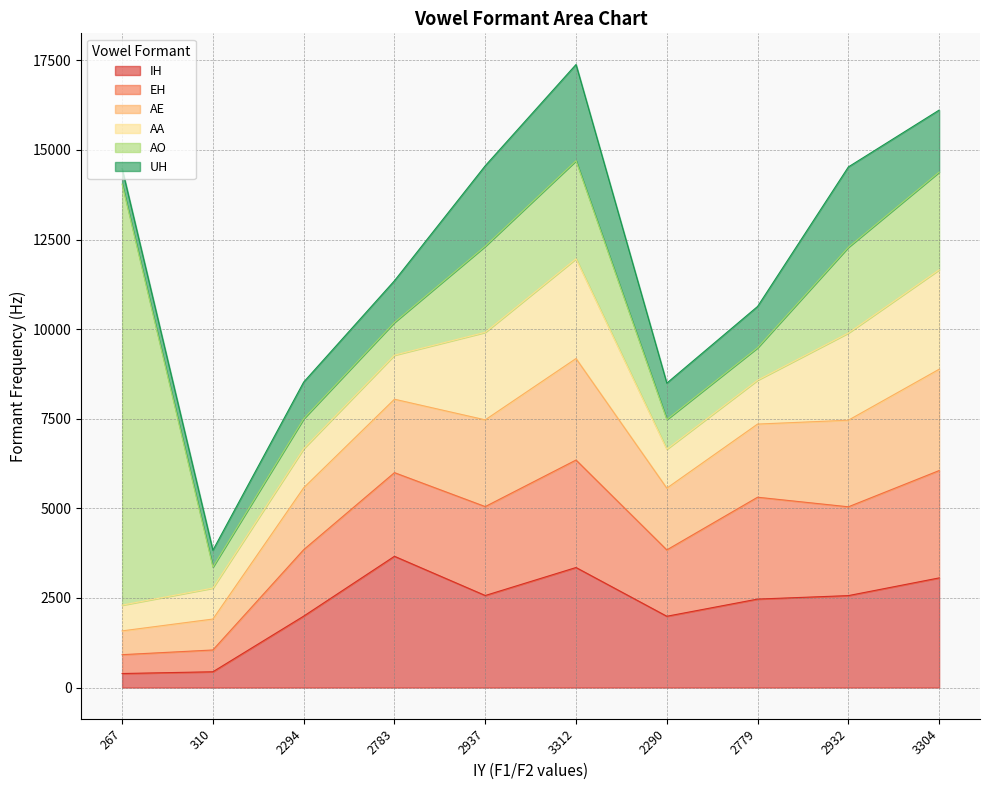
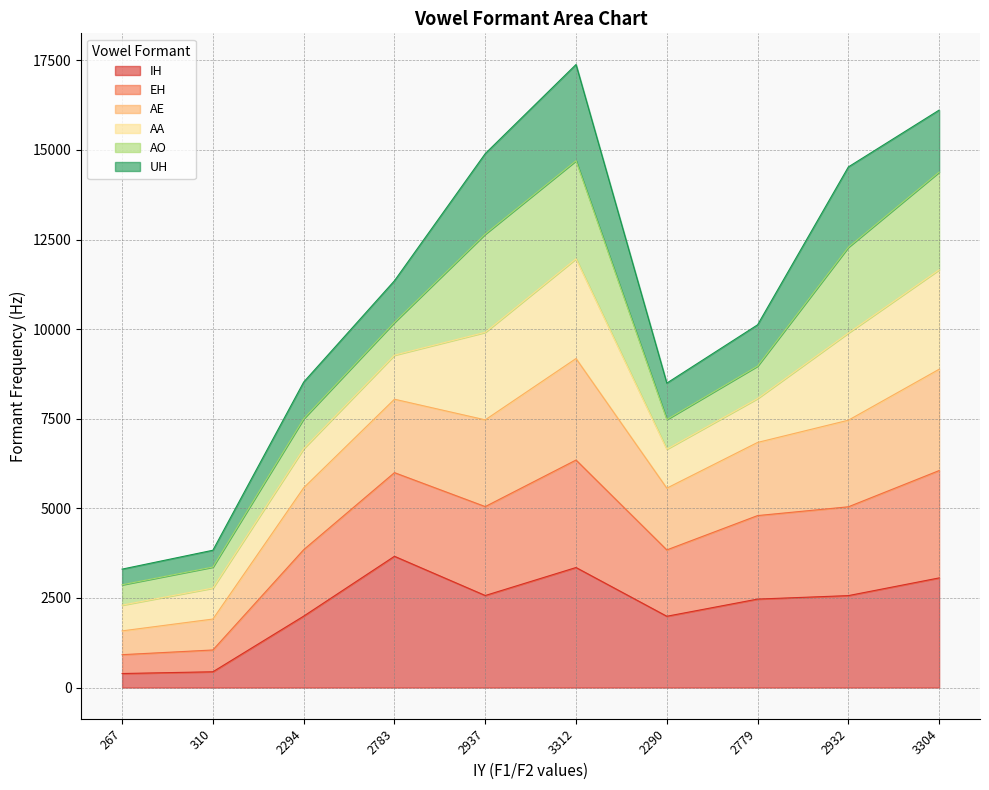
AO, 267: 11700 -> 600
AO, 2937: 2400 -> 2700
EH, 2779: 2800 -> 2300
